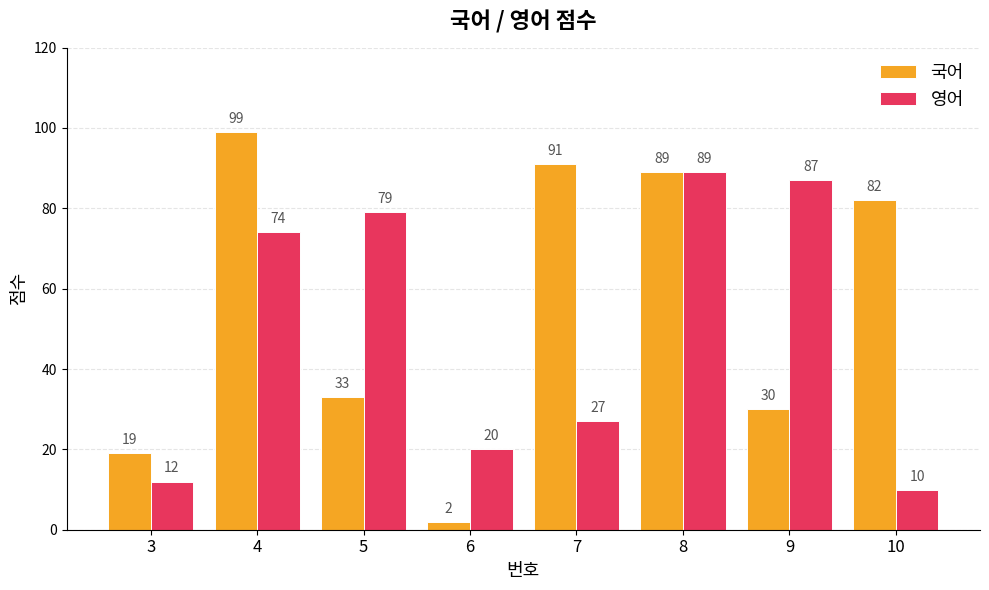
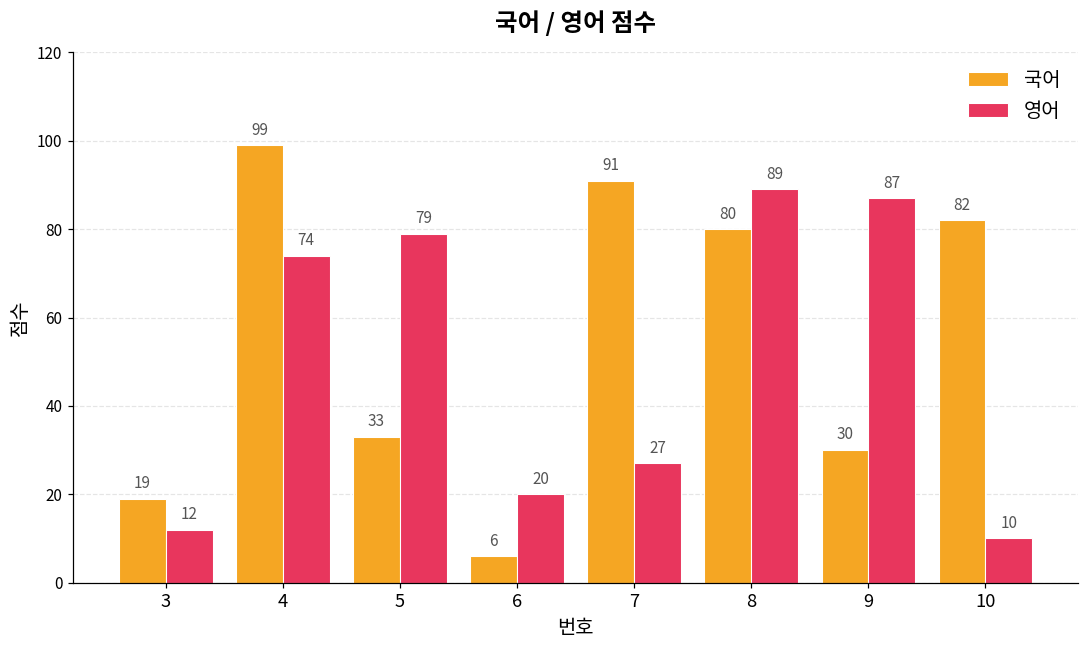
국어, 6: 2 -> 6
국어, 8: 89 -> 80
